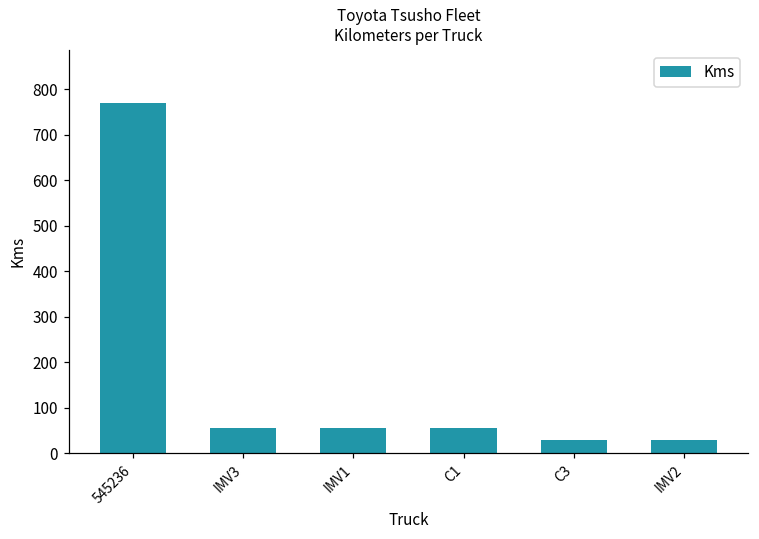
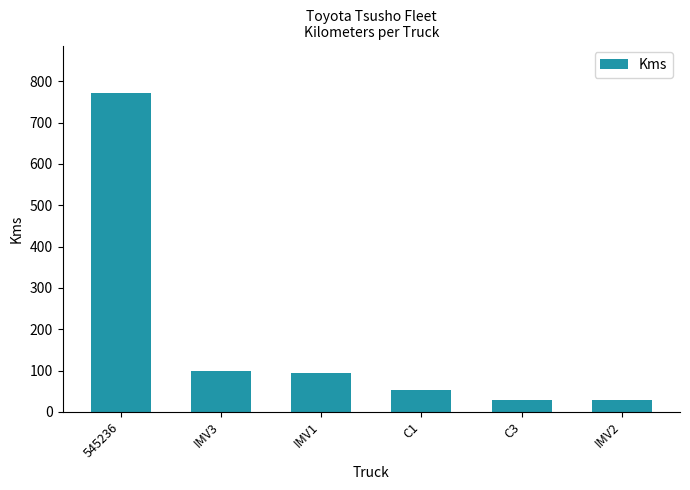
IMV3: 50 -> 100
IMV1: 50 -> 100
